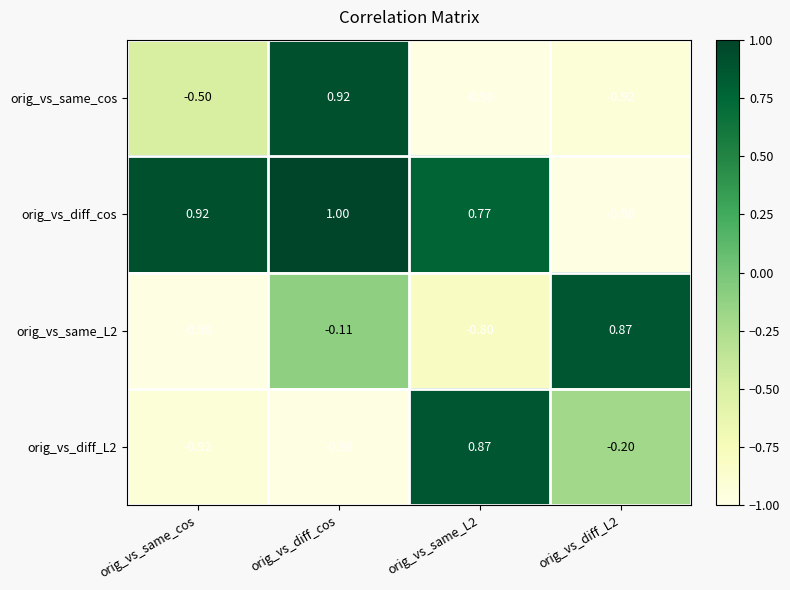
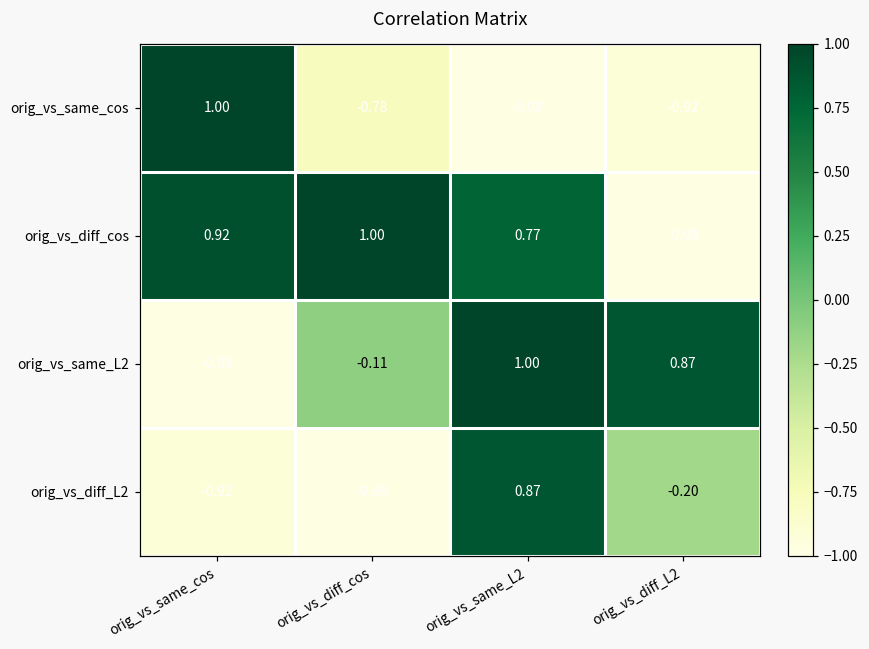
orig_vs_same_cos, orig_vs_same_cos: -0.50 -> 1.00
orig_vs_same_cos, orig_vs_diff_cos: 0.92 -> -0.78
orig_vs_same_L2, orig_vs_same_L2: -0.80 -> 1.00
